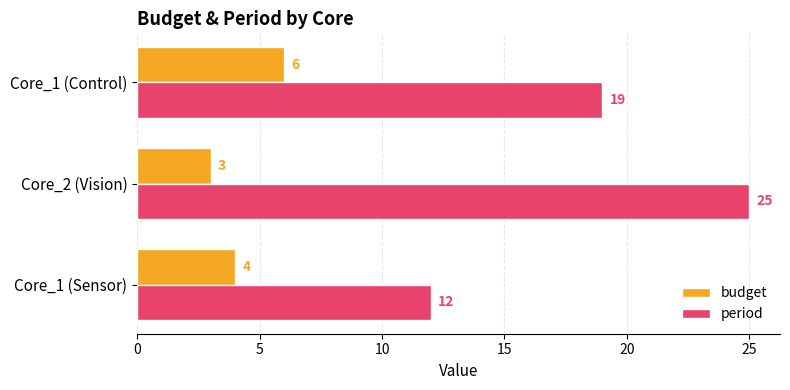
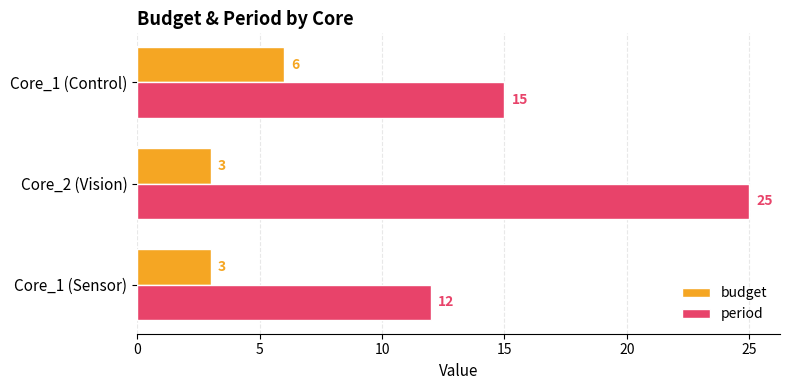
period, Core_1 (Control): 19 -> 15
budget, Core_1 (Sensor): 4 -> 3
